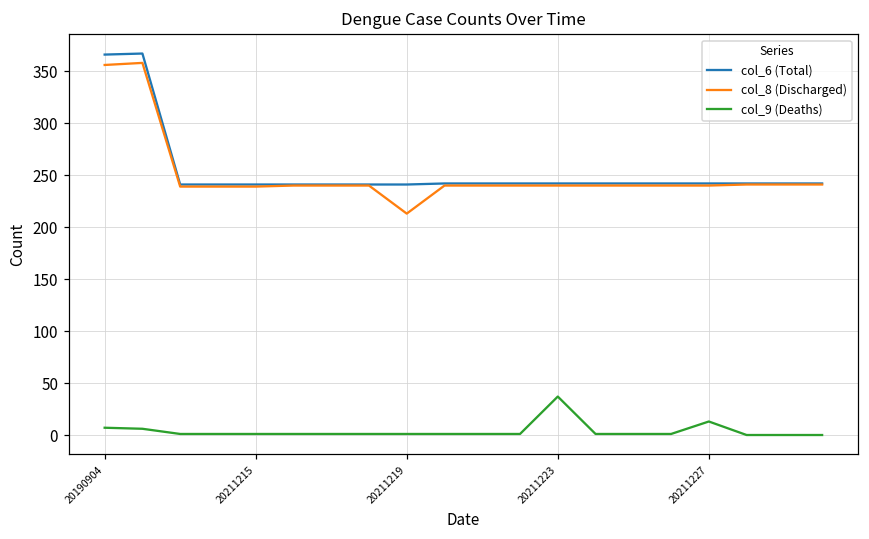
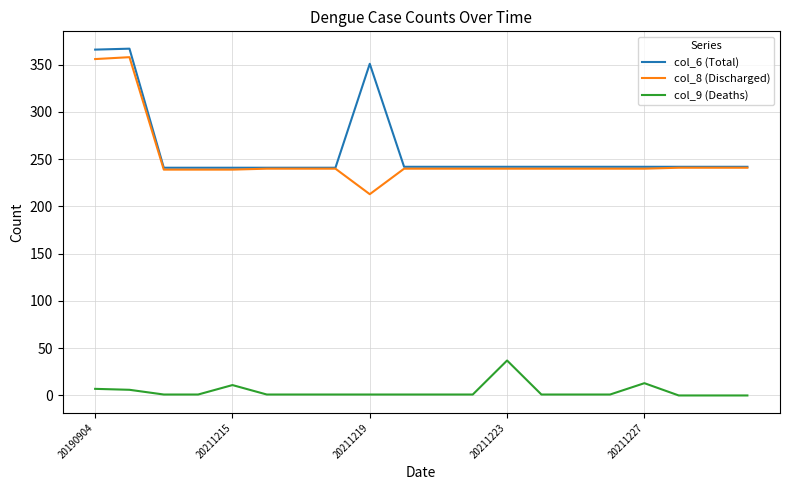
col_9 (Deaths), 20211215: 0 -> 10
col_6 (Total), 20211219: 240 -> 350
